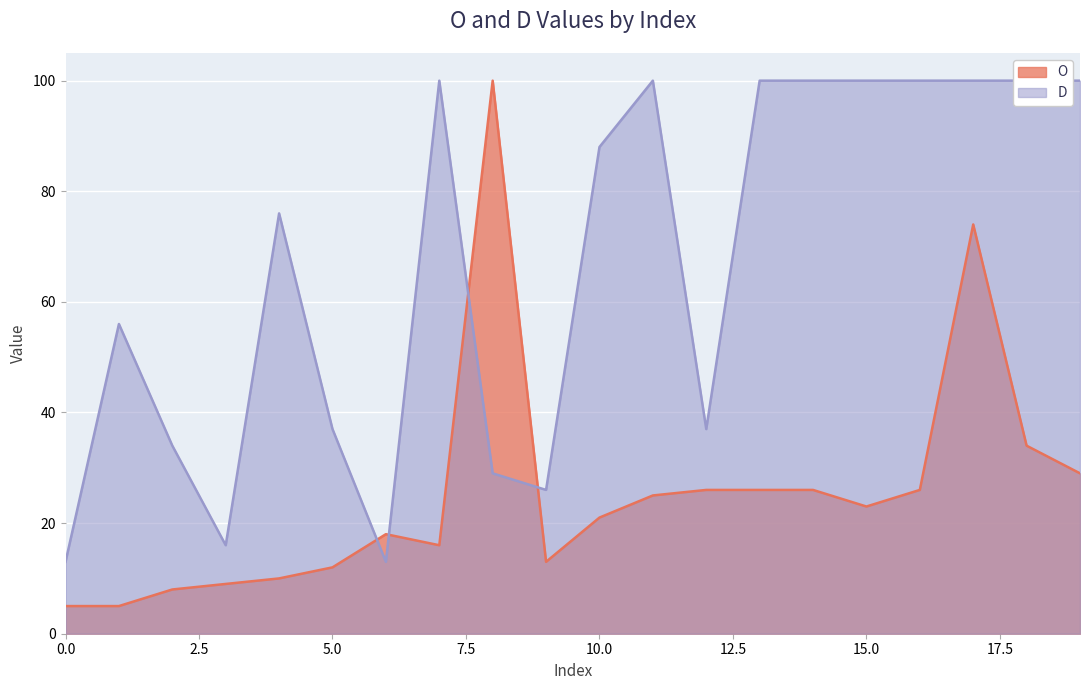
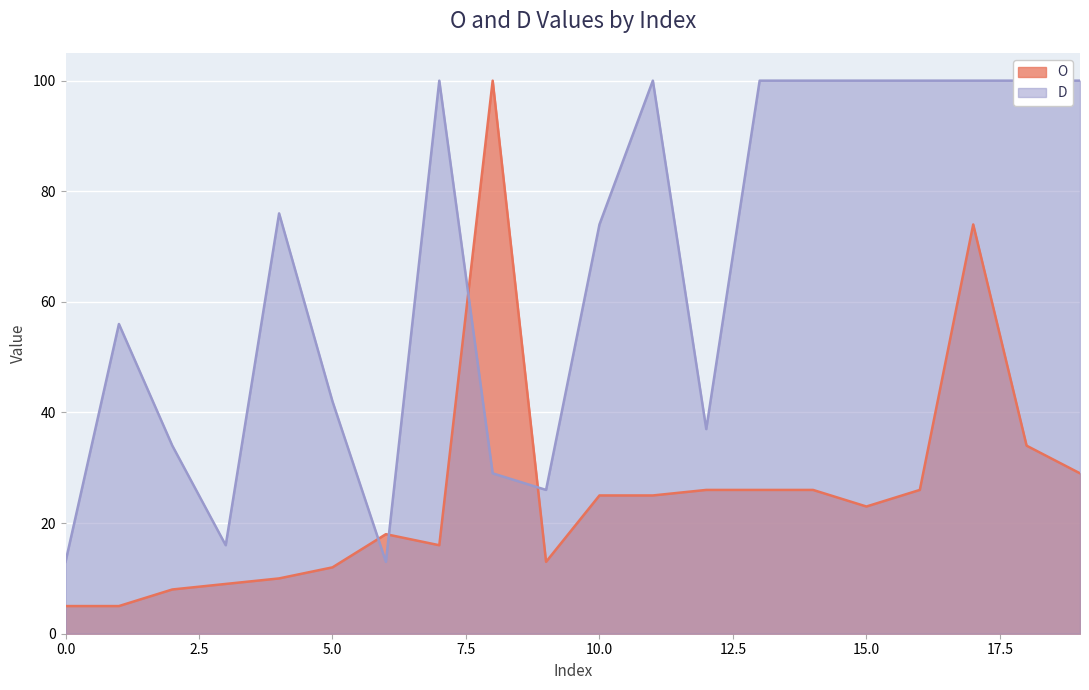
D, 5.0: 37 -> 42
O, 10.0: 21 -> 25
D, 10.0: 88 -> 74
